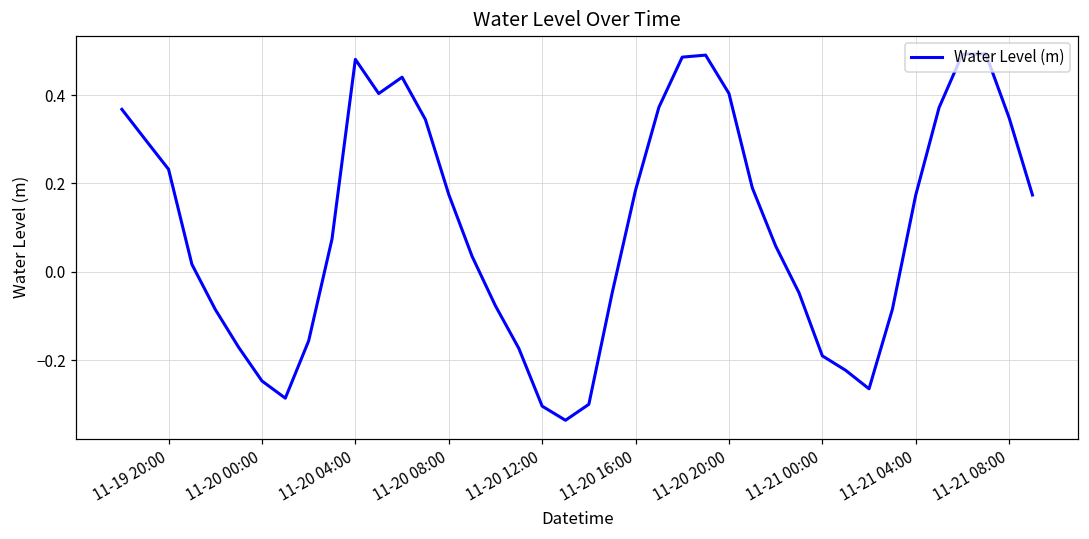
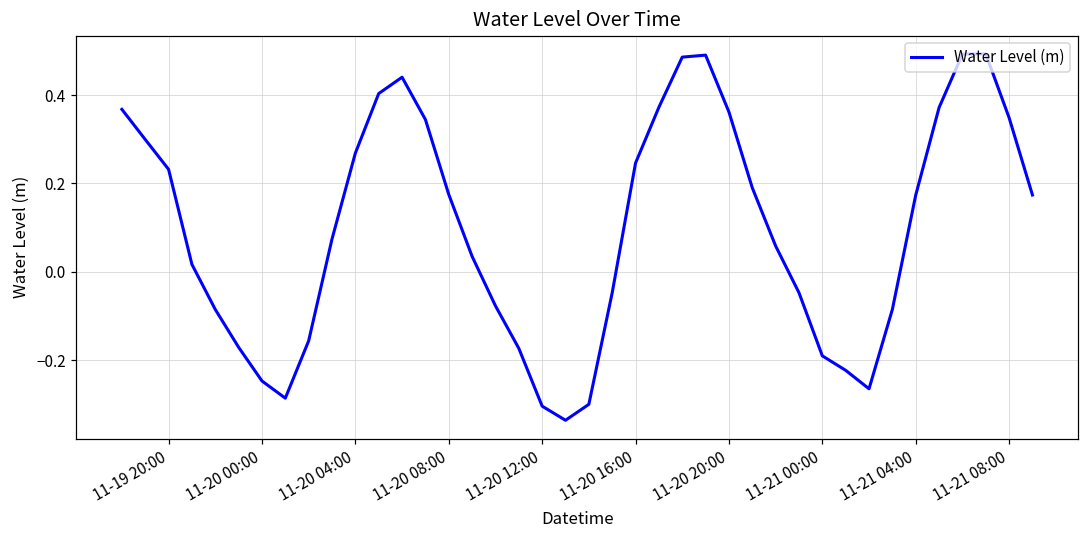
11-20 04:00: 0.48 -> 0.27
11-20 16:00: 0.18 -> 0.25
11-20 20:00: 0.40 -> 0.36
